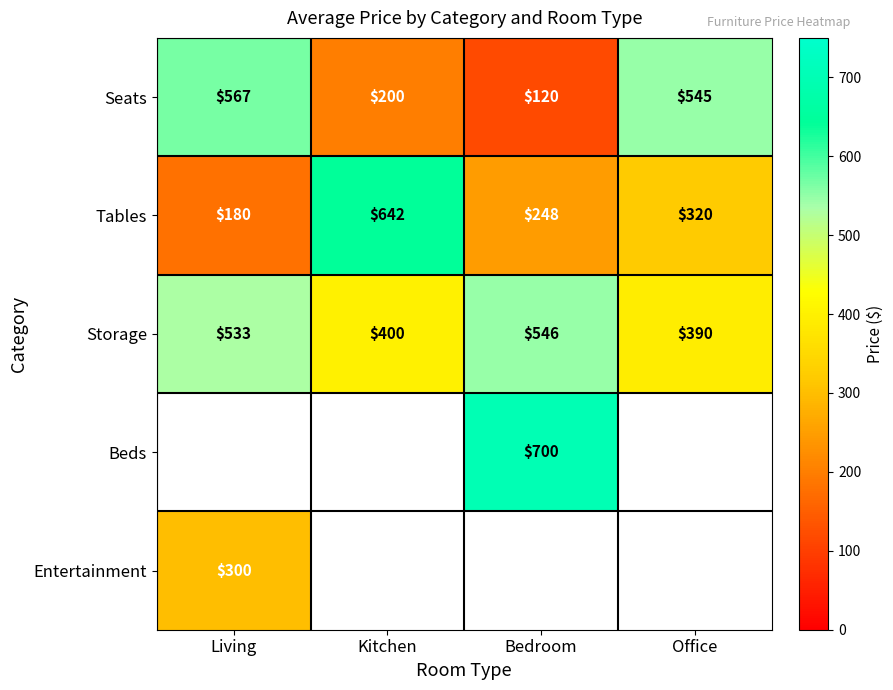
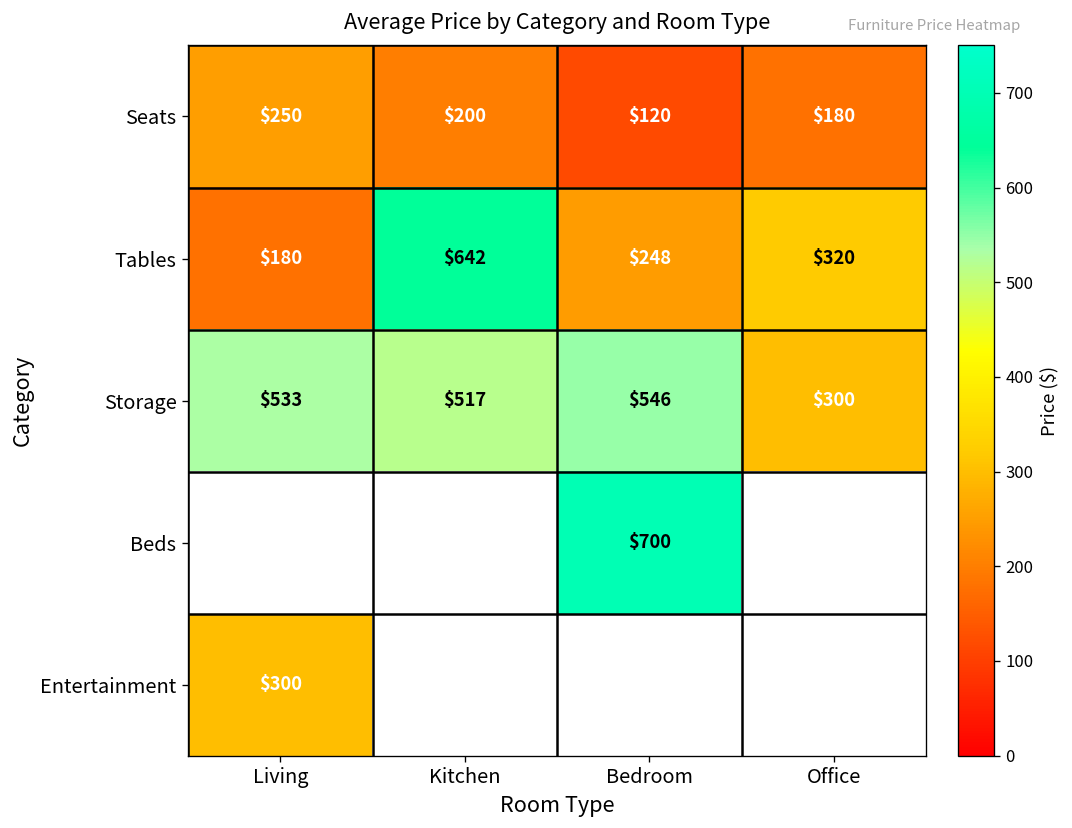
Seats, Living: $567 -> $250
Seats, Office: $545 -> $180
Storage, Kitchen: $400 -> $517
Storage, Office: $390 -> $300
